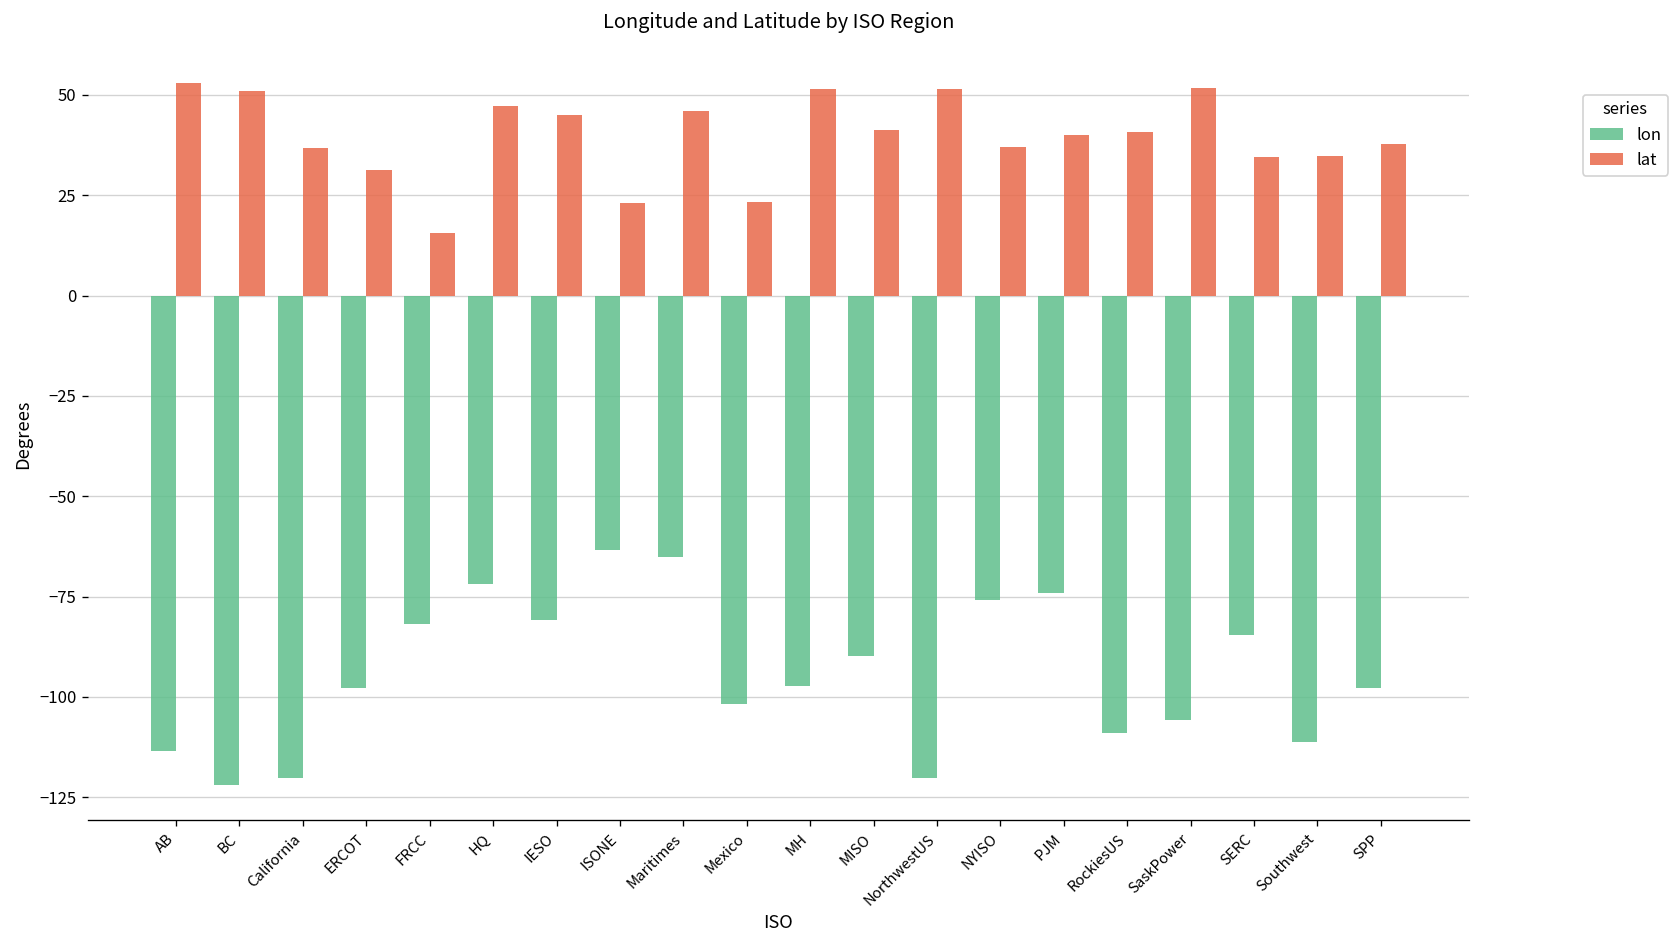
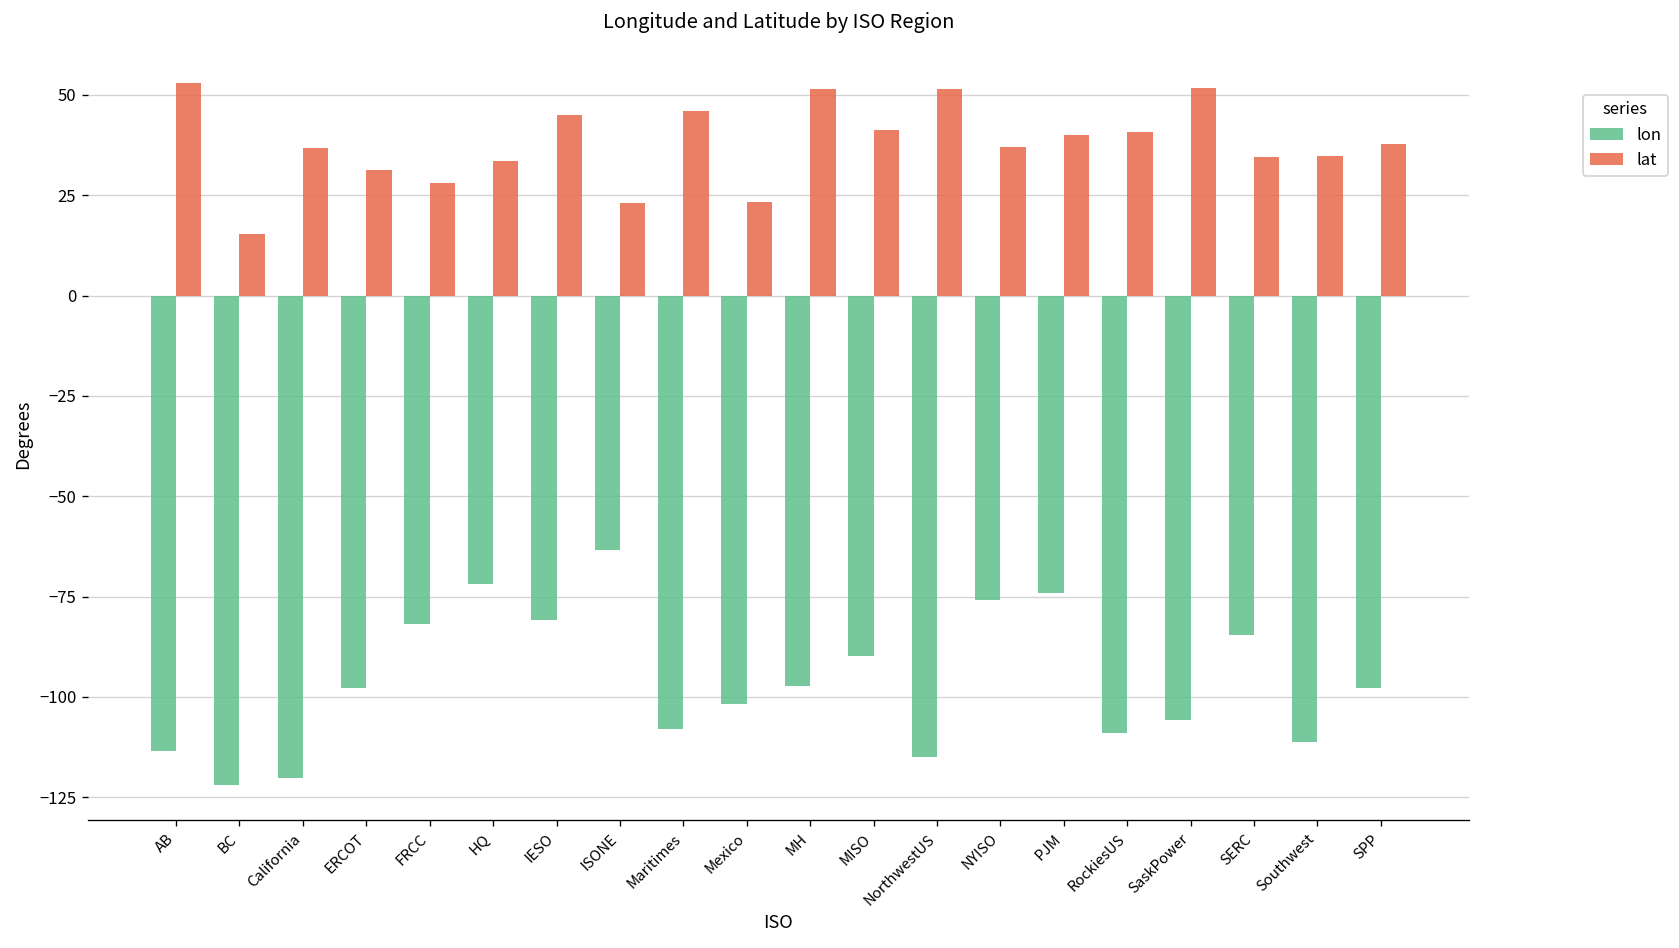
lat, BC: 51 -> 15
lat, FRCC: 16 -> 28
lat, HQ: 47 -> 34
lon, Maritimes: -65 -> -108
lon, NorthwestUS: -120 -> -115
